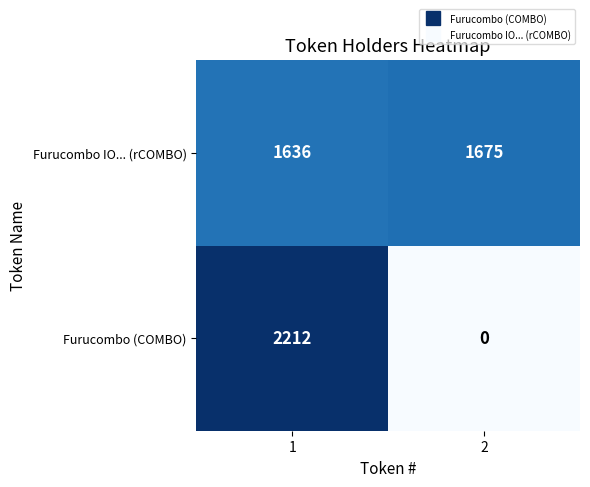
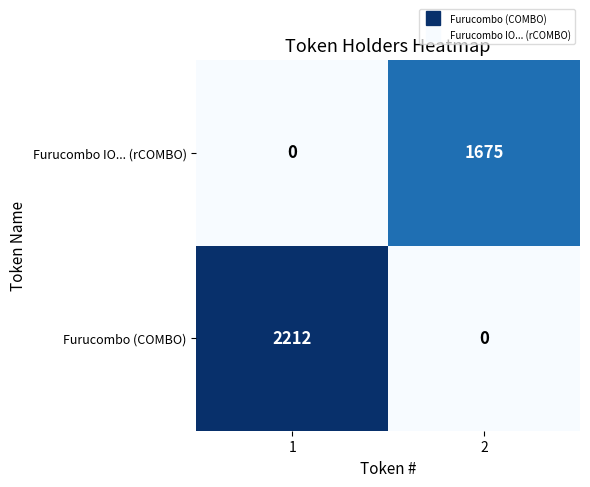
Furucombo IO... (rCOMBO), 1: 1636 -> 0
